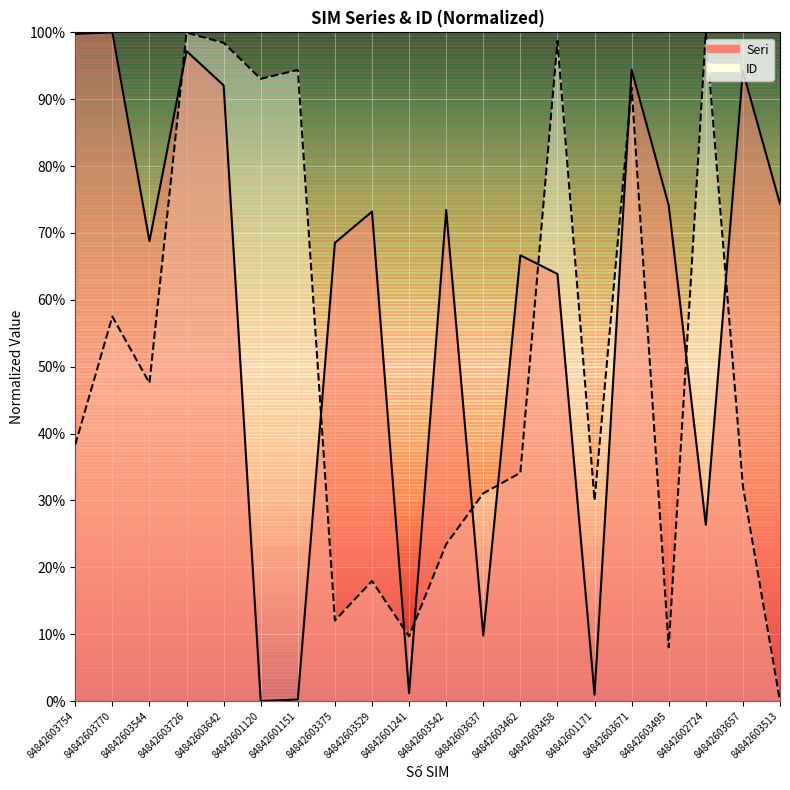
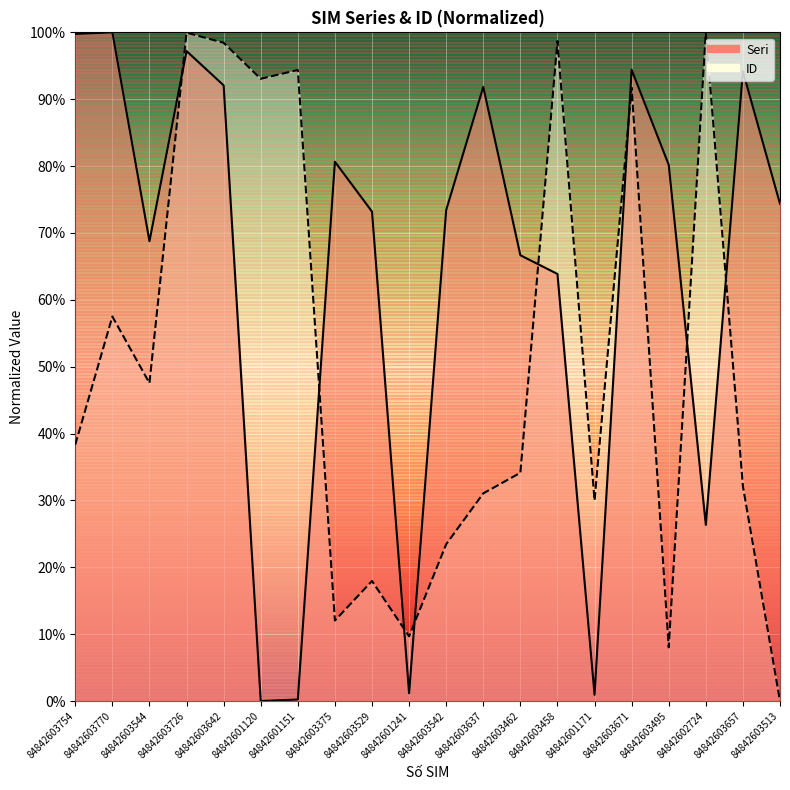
Seri, 84842603375: 69% -> 81%
Seri, 84842603637: 10% -> 92%
Seri, 84842603495: 74% -> 80%
